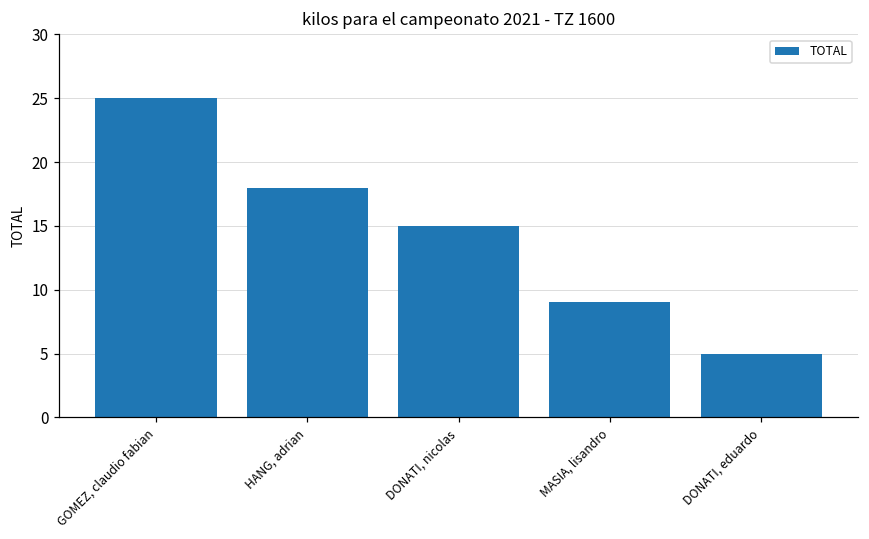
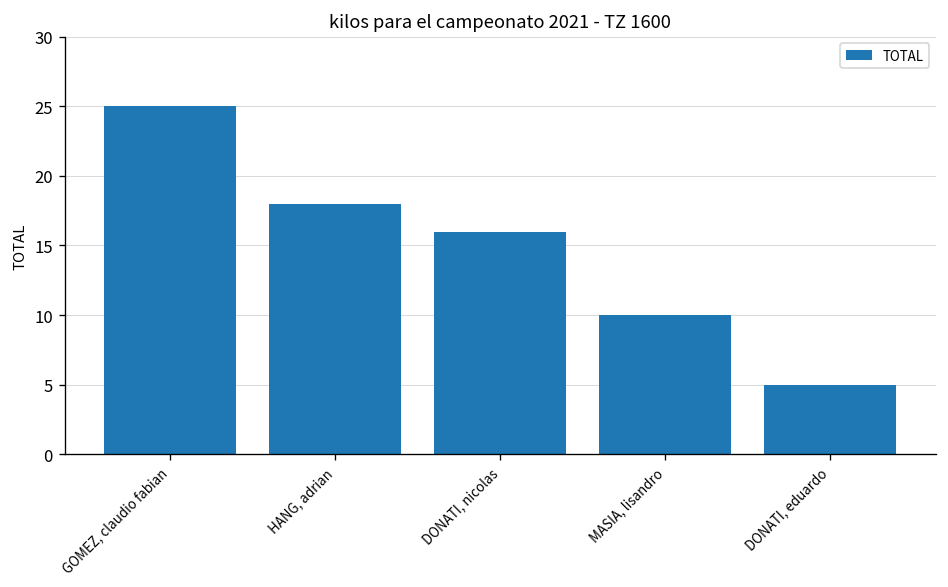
DONATI, nicolas: 15 -> 16
MASIA, lisandro: 9 -> 10
